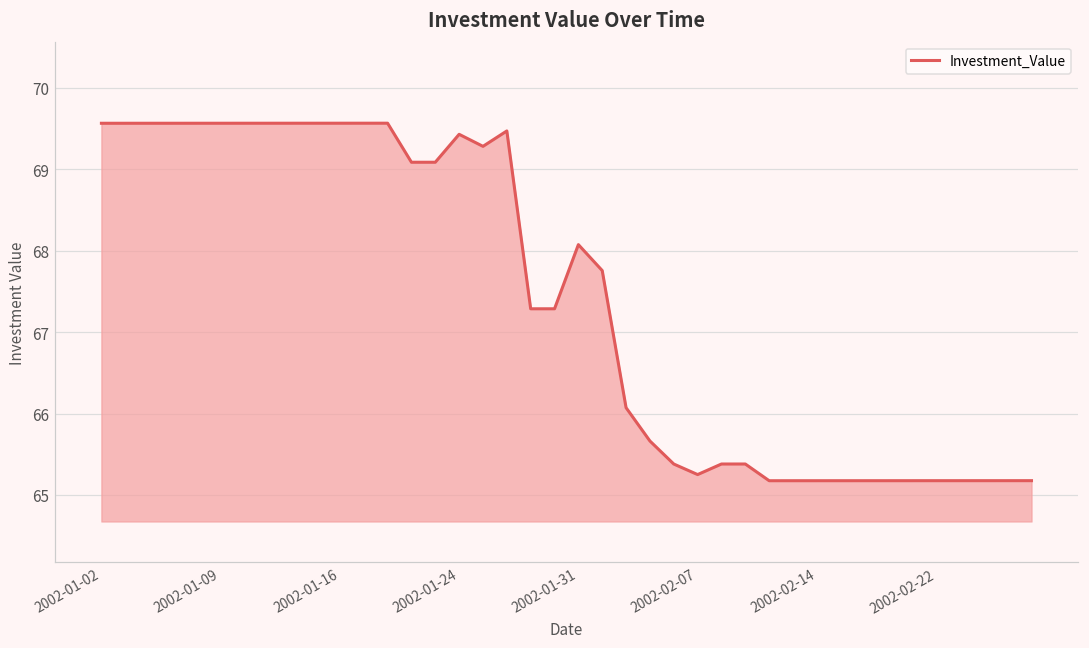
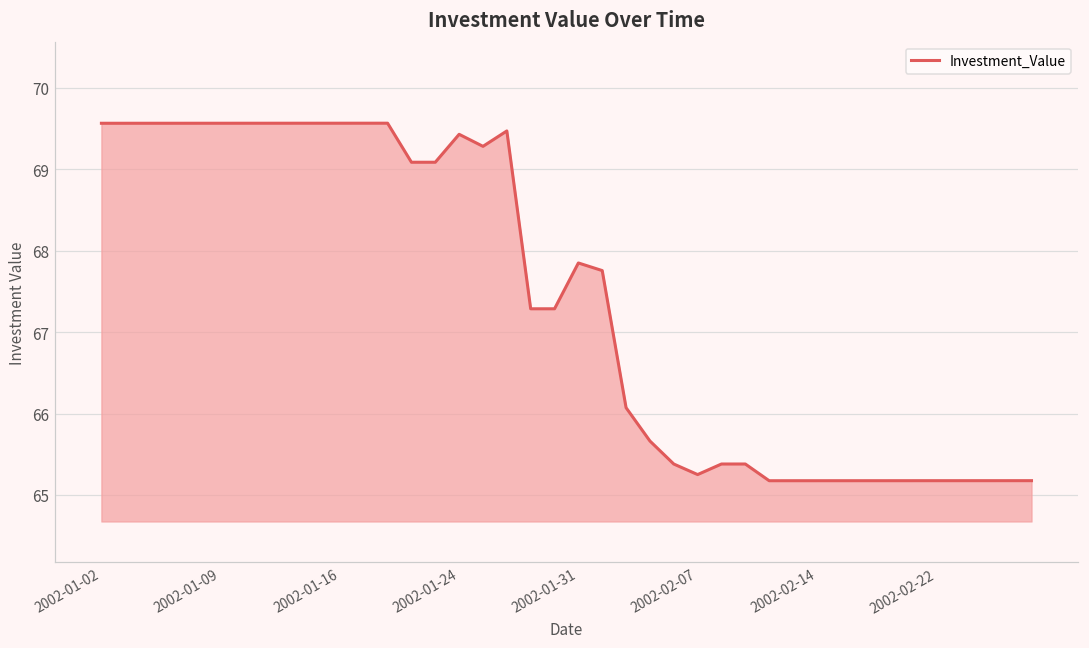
2002-01-31: 68.1 -> 67.8
